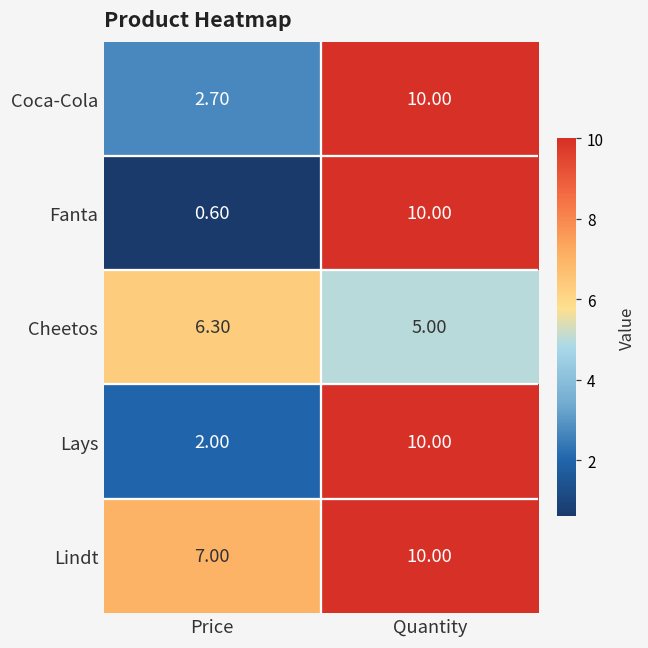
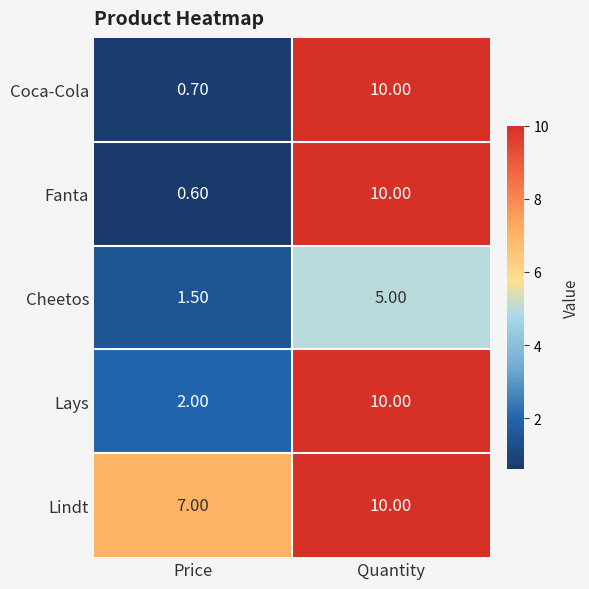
Coca-Cola, Price: 2.70 -> 0.70
Cheetos, Price: 6.30 -> 1.50
